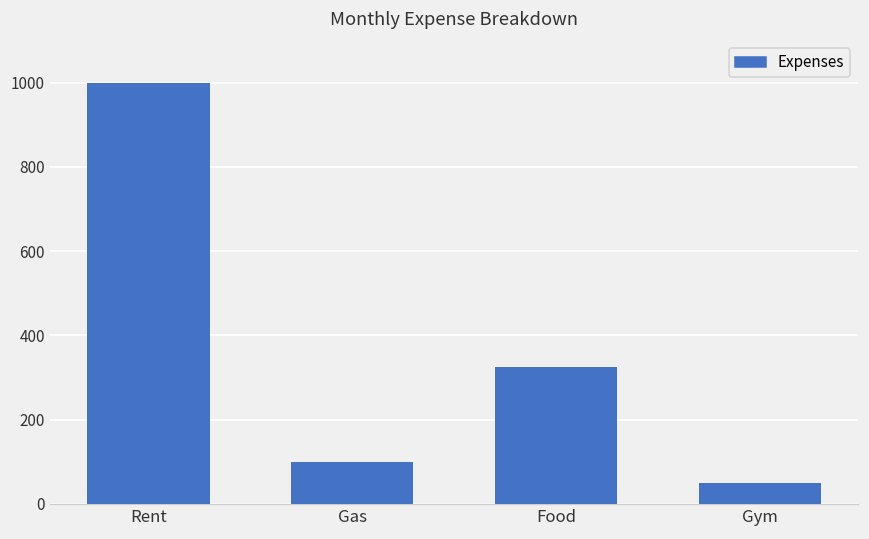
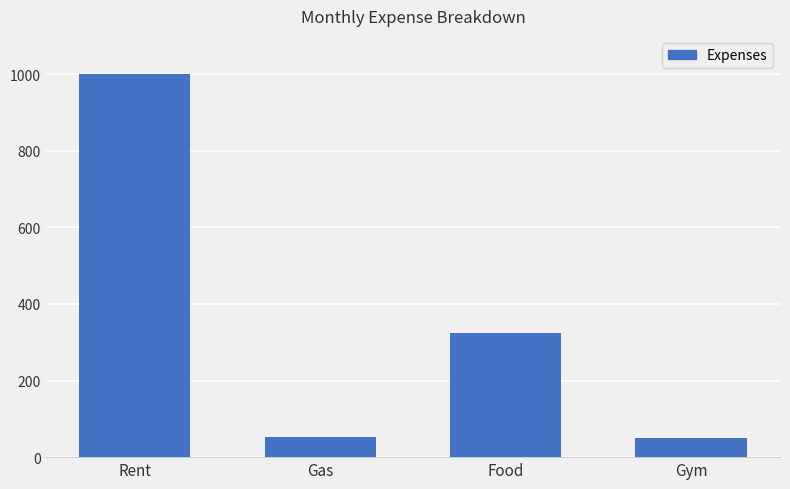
Gas: 100 -> 50
